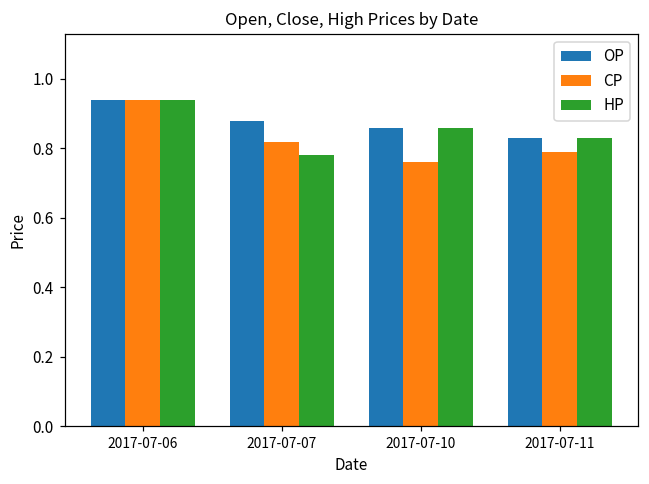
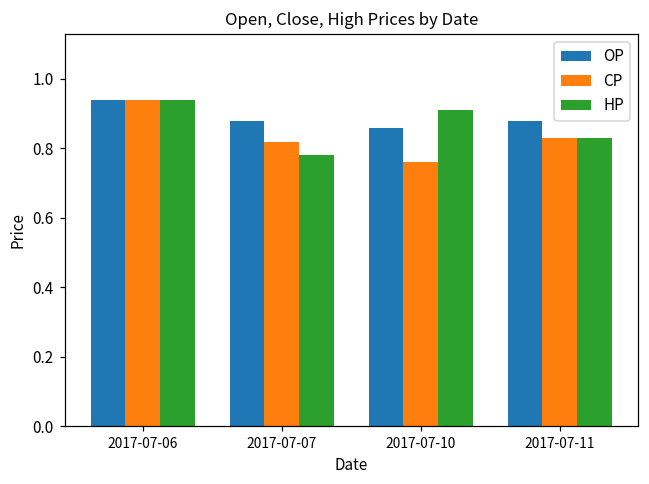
HP, 2017-07-10: 0.86 -> 0.91
OP, 2017-07-11: 0.83 -> 0.88
CP, 2017-07-11: 0.79 -> 0.83
